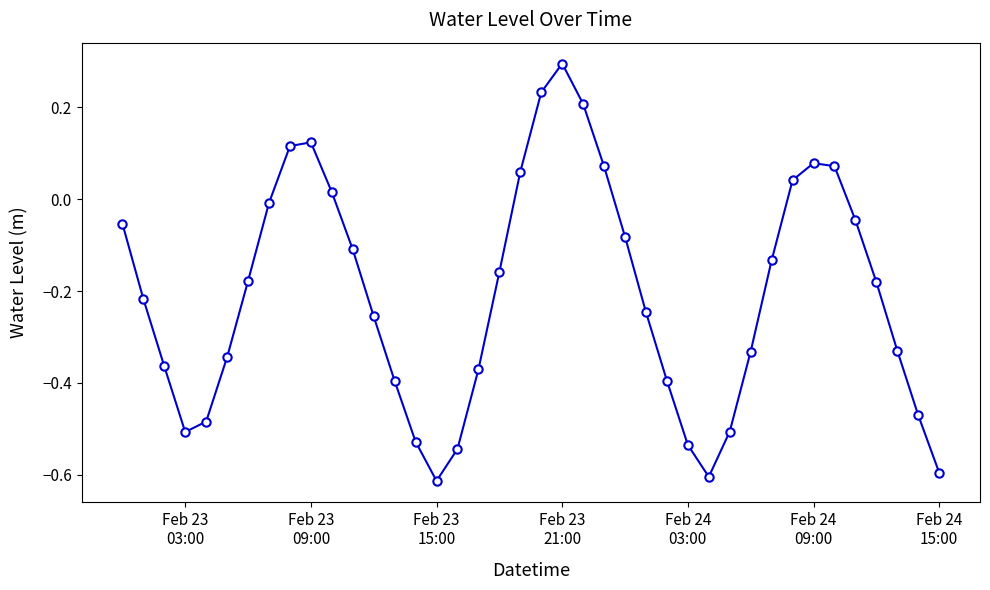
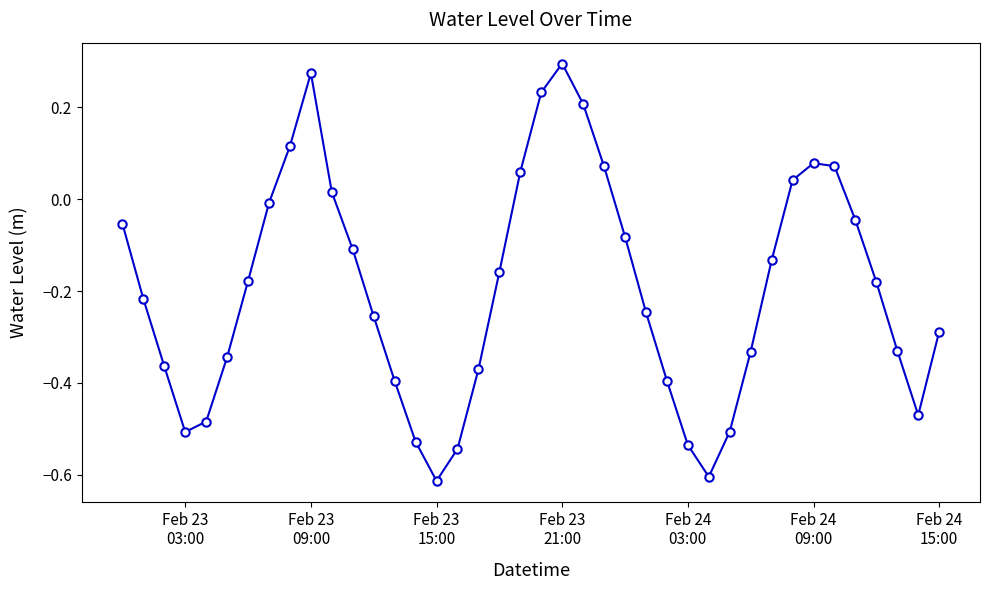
Feb 23 09:00: 0.12 -> 0.27
Feb 24 15:00: -0.60 -> -0.29
